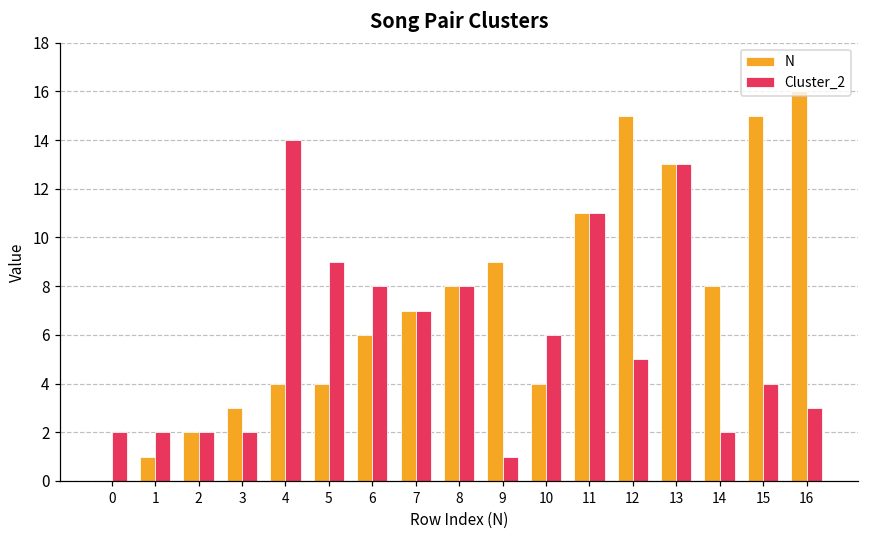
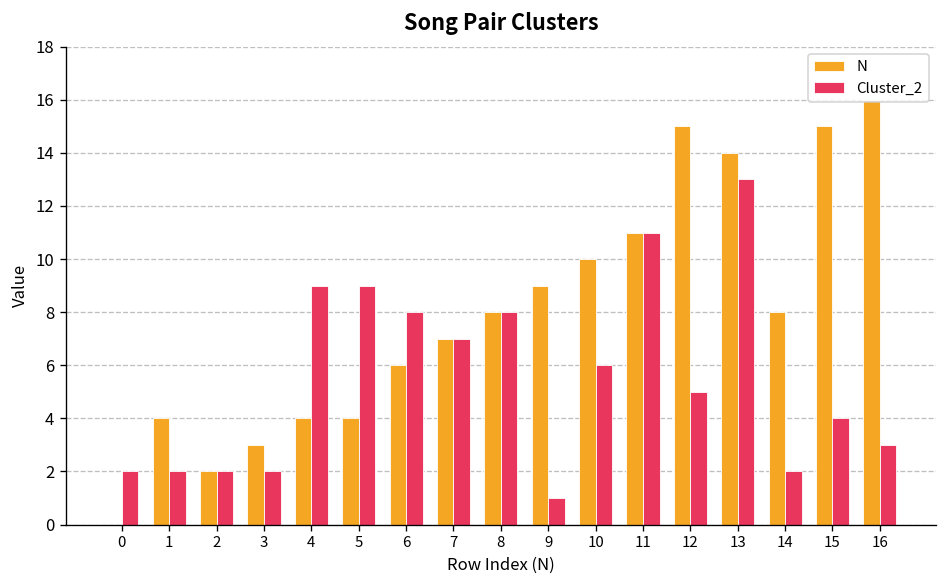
N, 1: 1 -> 4
Cluster_2, 4: 14 -> 9
N, 10: 4 -> 10
N, 13: 13 -> 14
